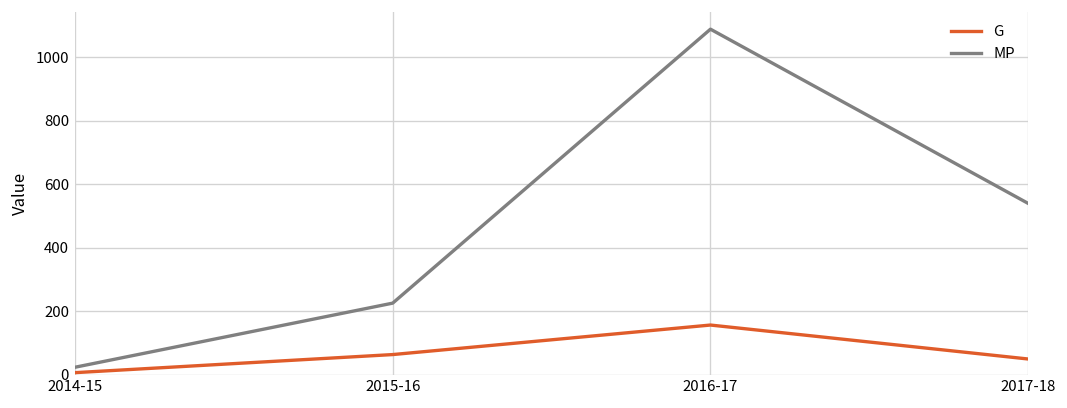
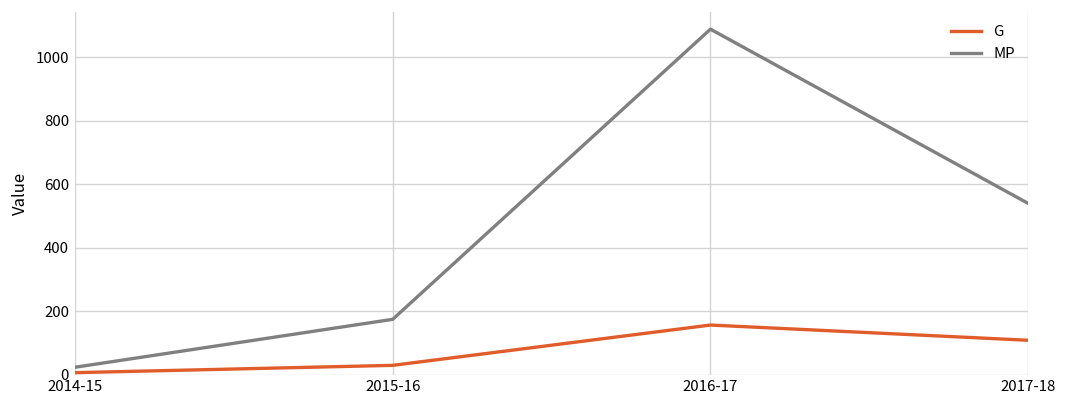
G, 2015-16: 60 -> 30
MP, 2015-16: 230 -> 170
G, 2017-18: 50 -> 110
